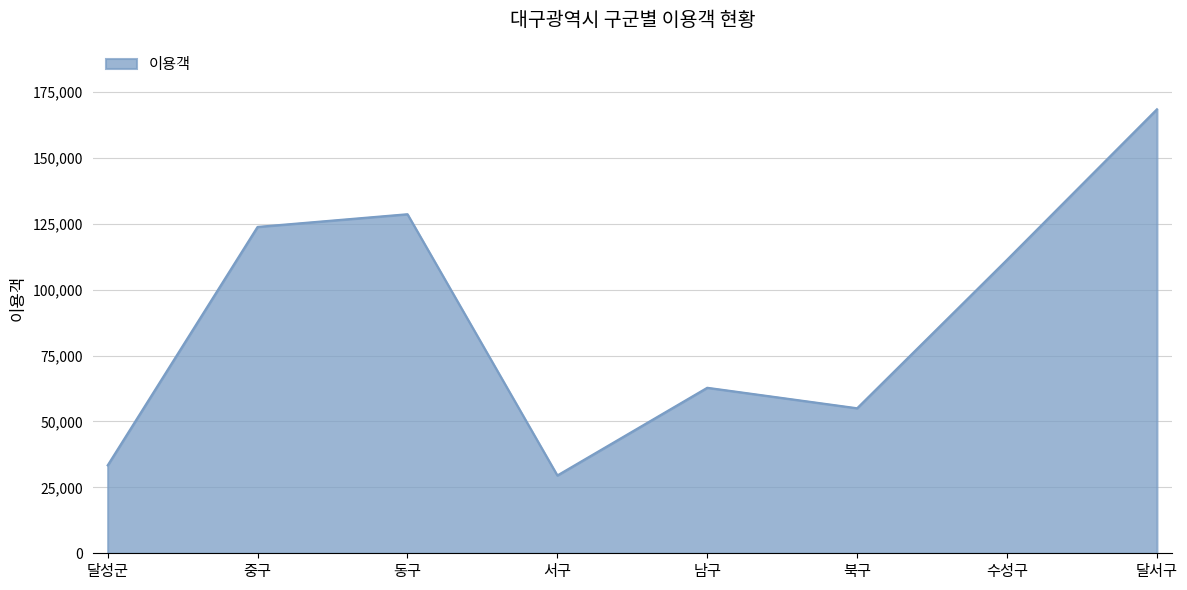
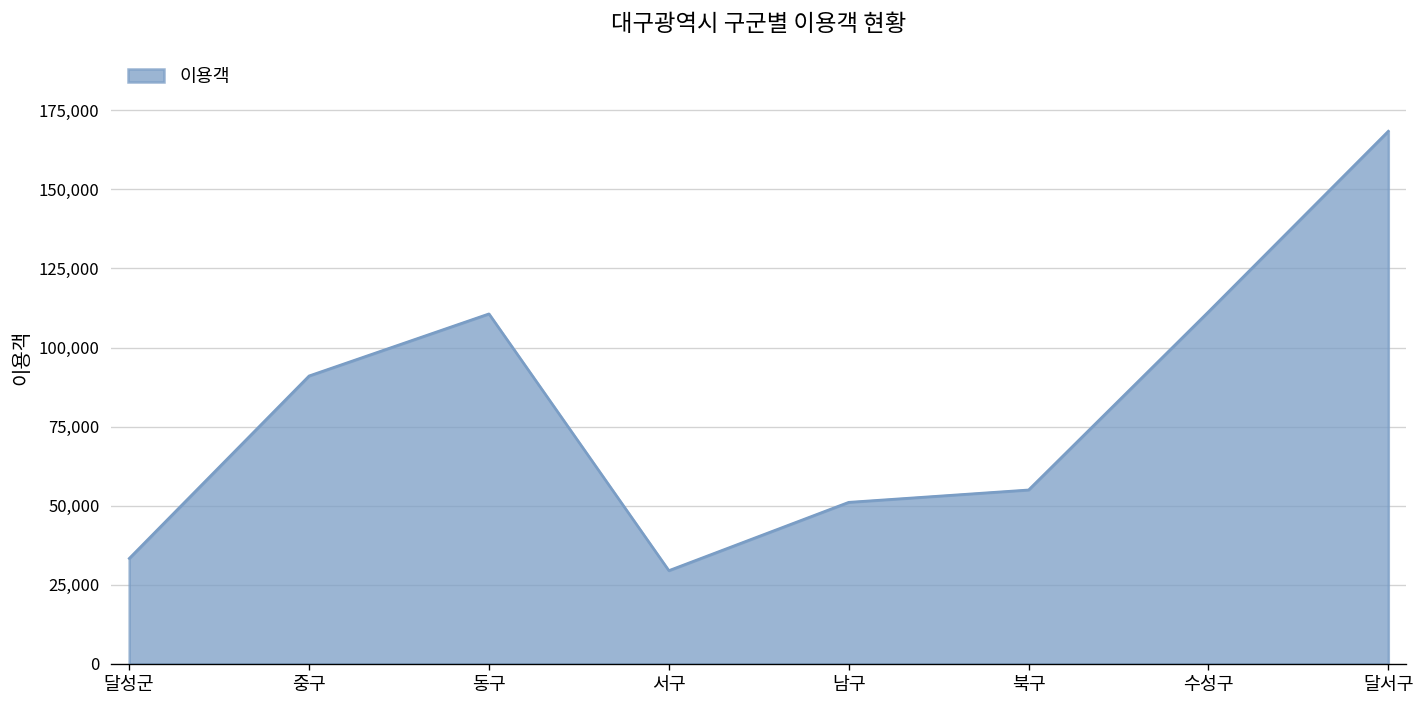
중구: 124,000 -> 91,000
동구: 129,000 -> 111,000
남구: 63,000 -> 51,000
